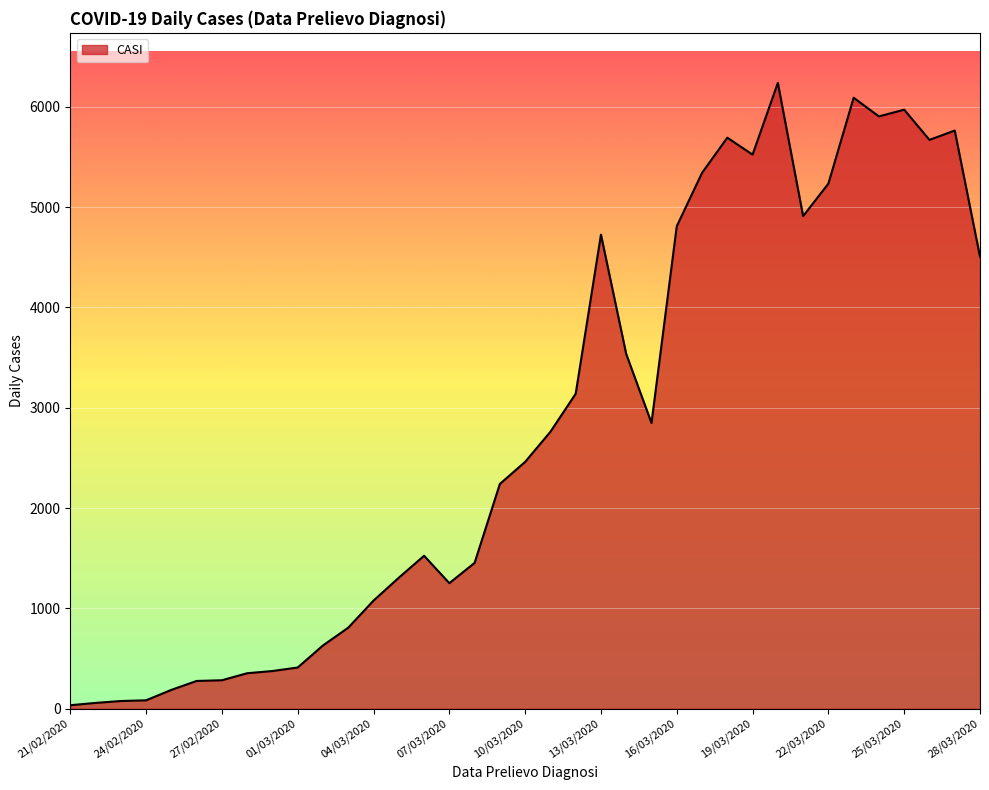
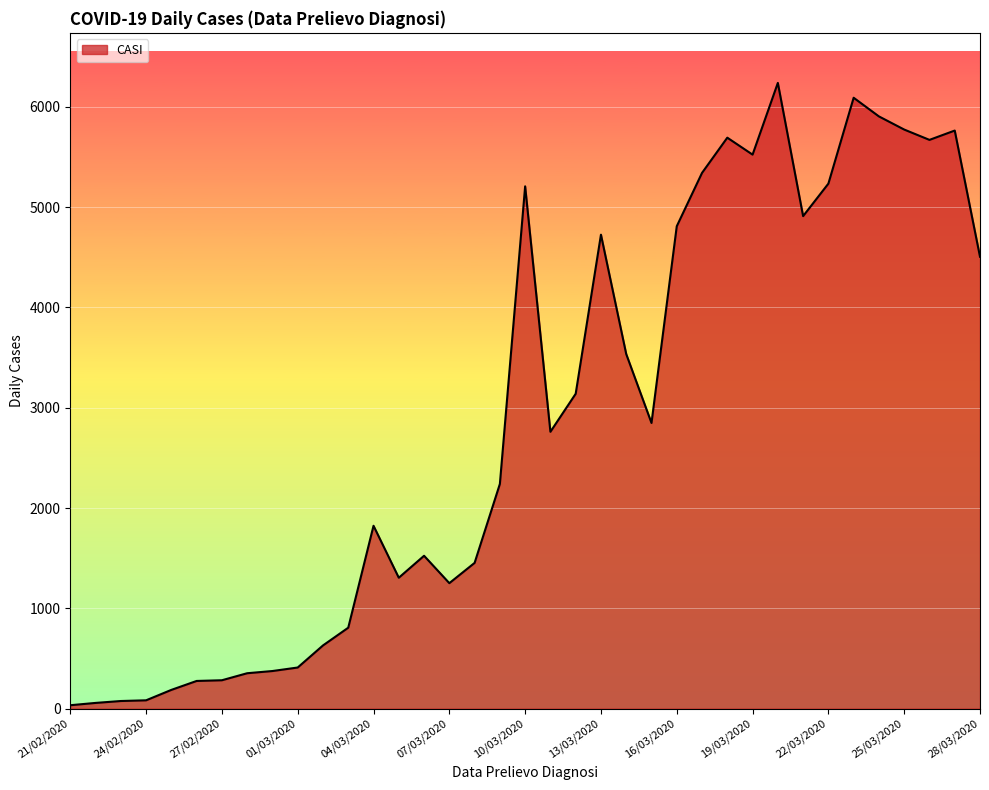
04/03/2020: 1080 -> 1820
10/03/2020: 2460 -> 5210
25/03/2020: 5970 -> 5770
